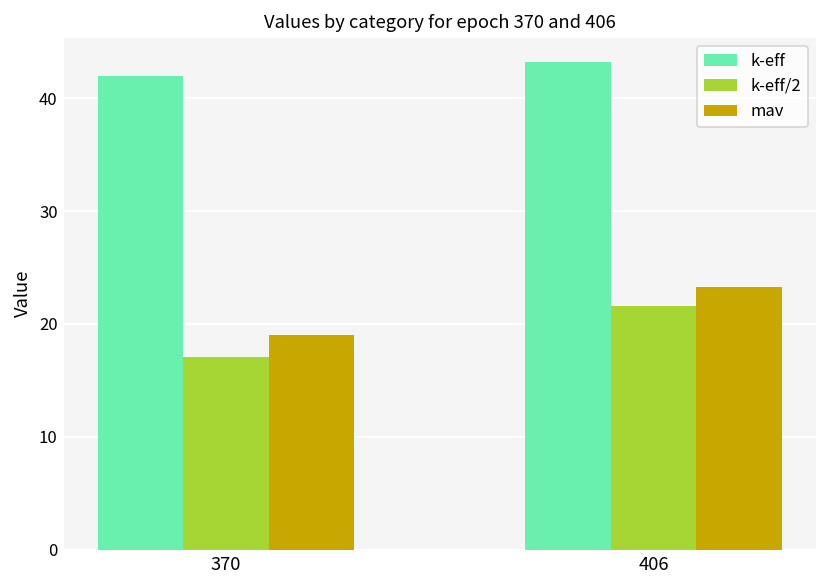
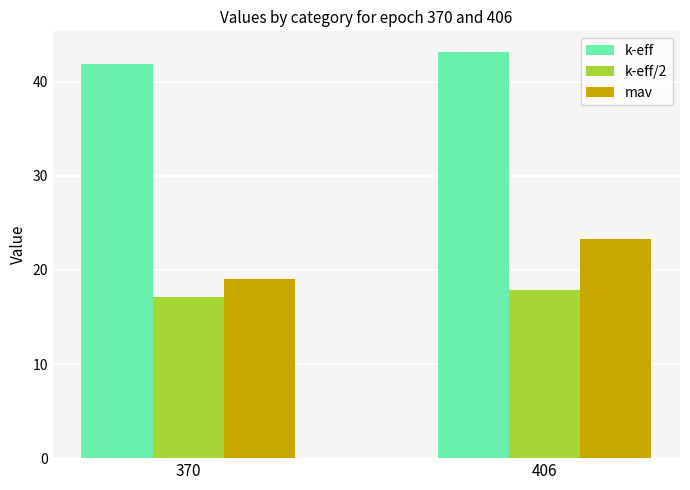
k-eff/2, 406: 22 -> 18
